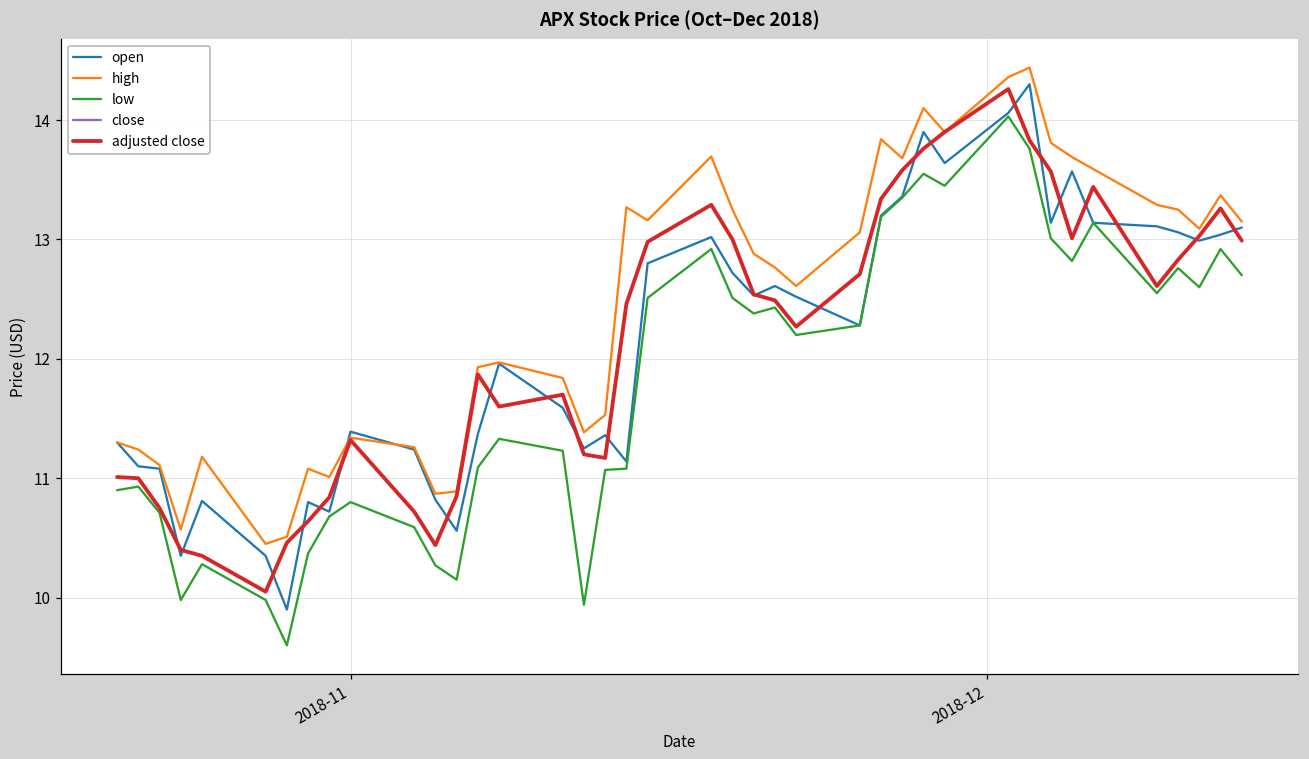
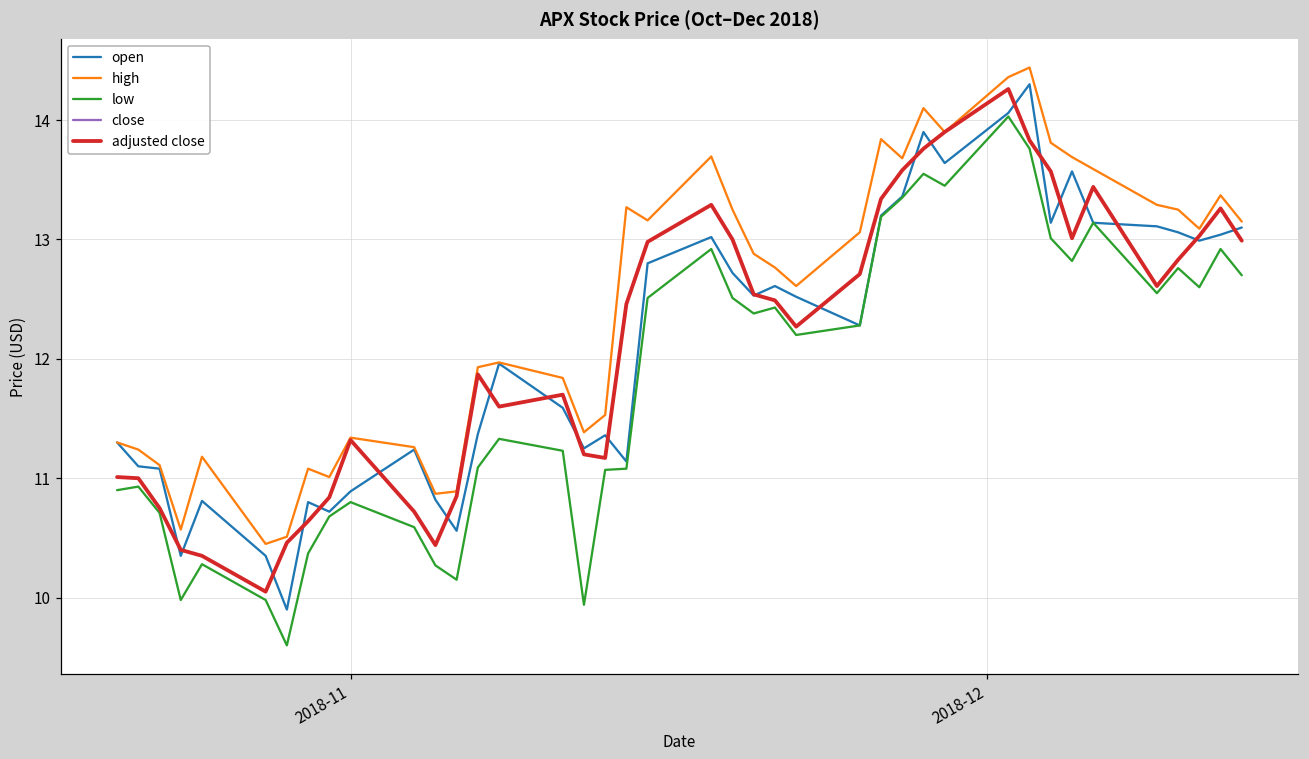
open, 2018-11: 11.39 -> 10.89
